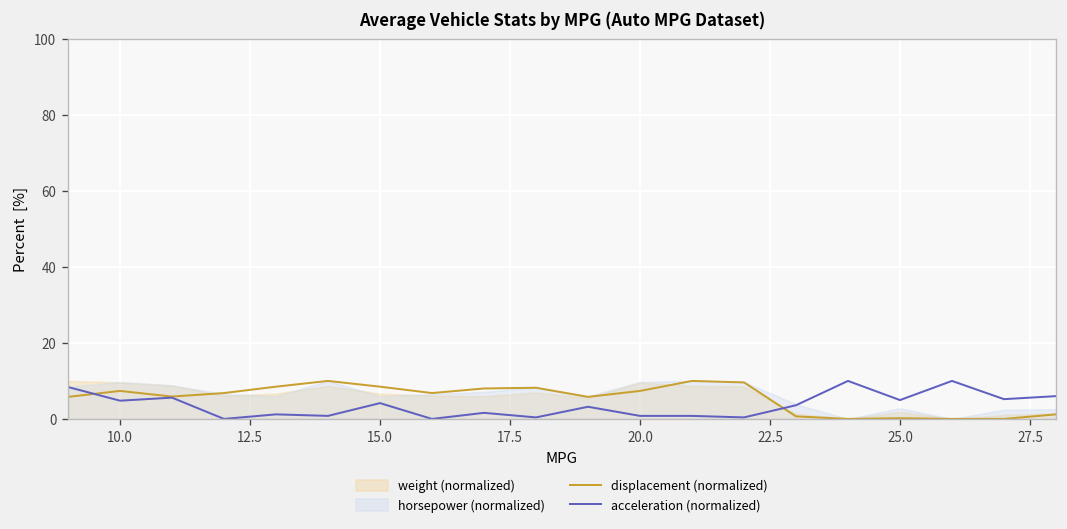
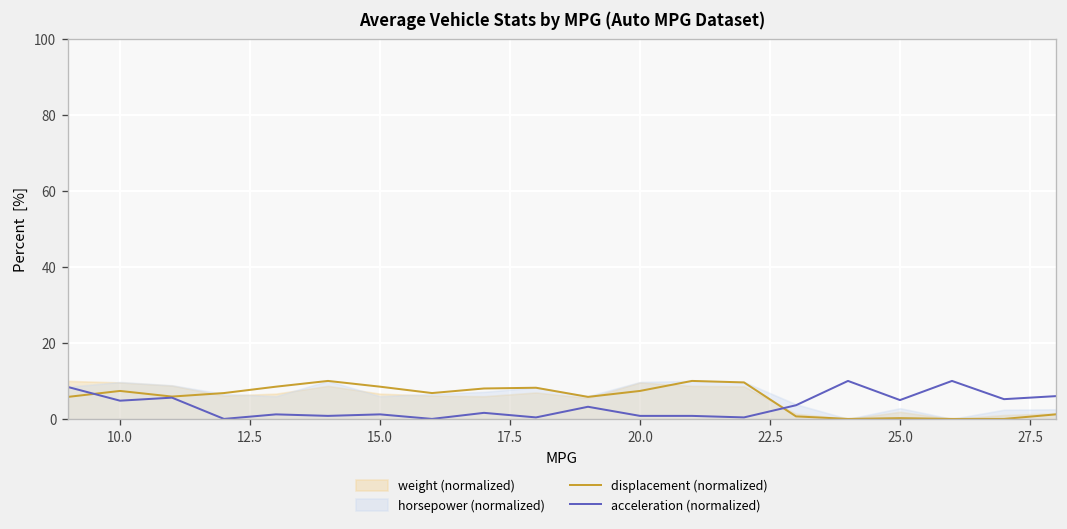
acceleration (normalized), 15.0: 4 -> 1
